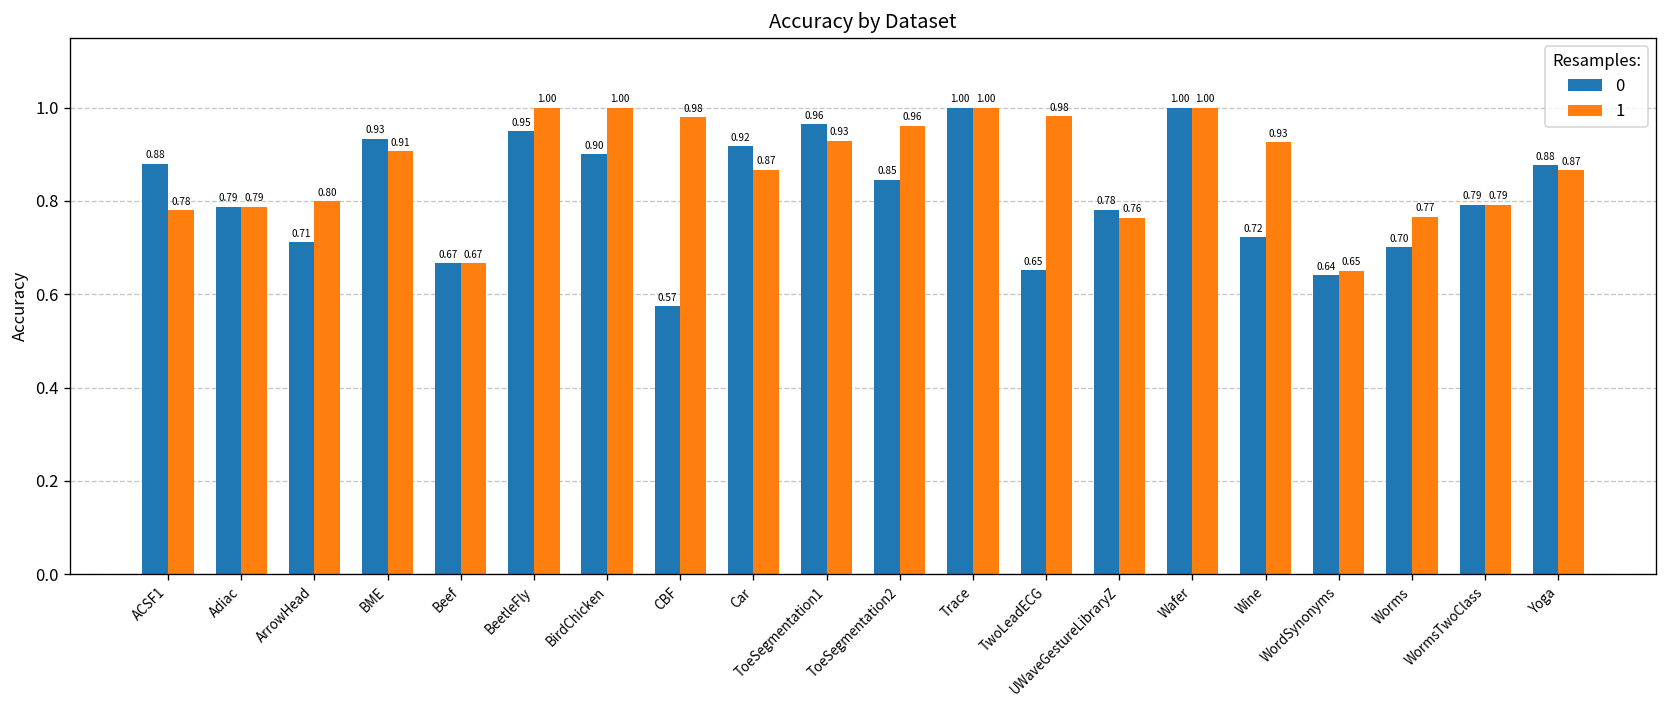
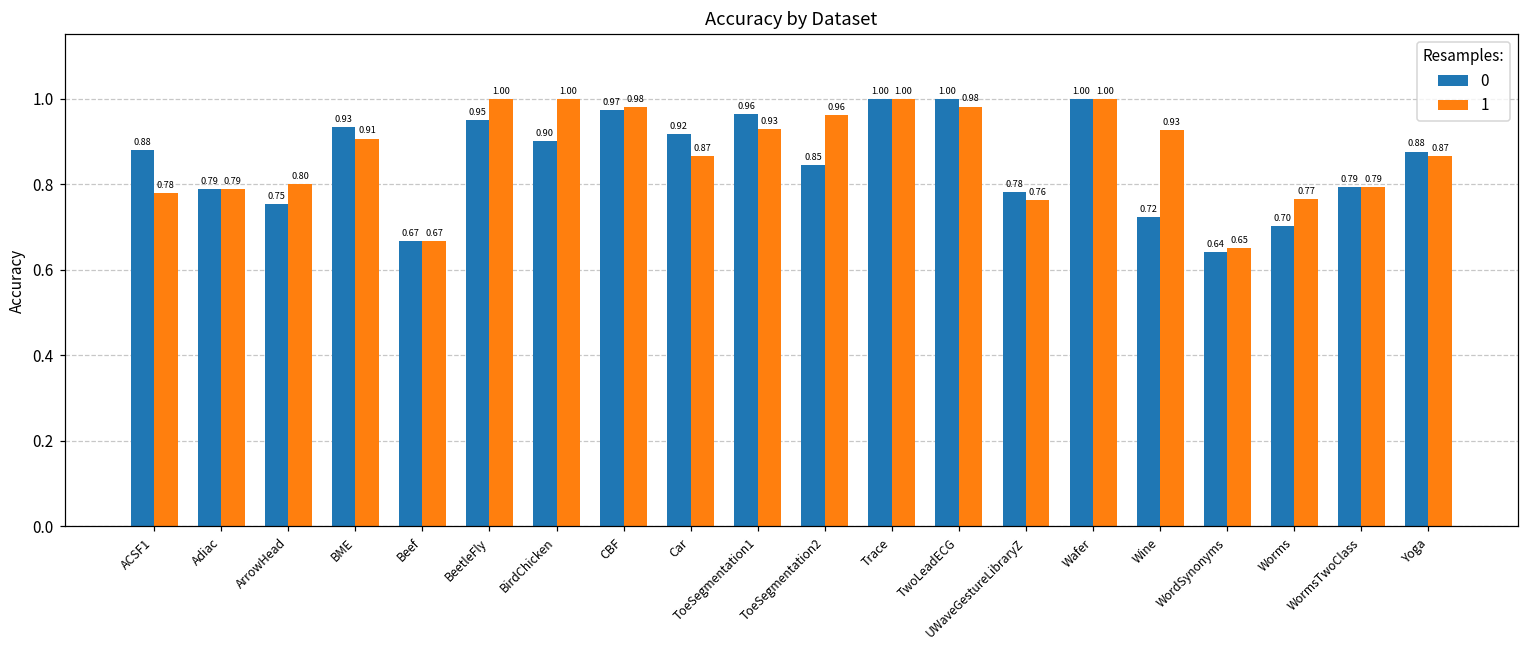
0, ArrowHead: 0.71 -> 0.75
0, CBF: 0.57 -> 0.97
0, TwoLeadECG: 0.65 -> 1.00
